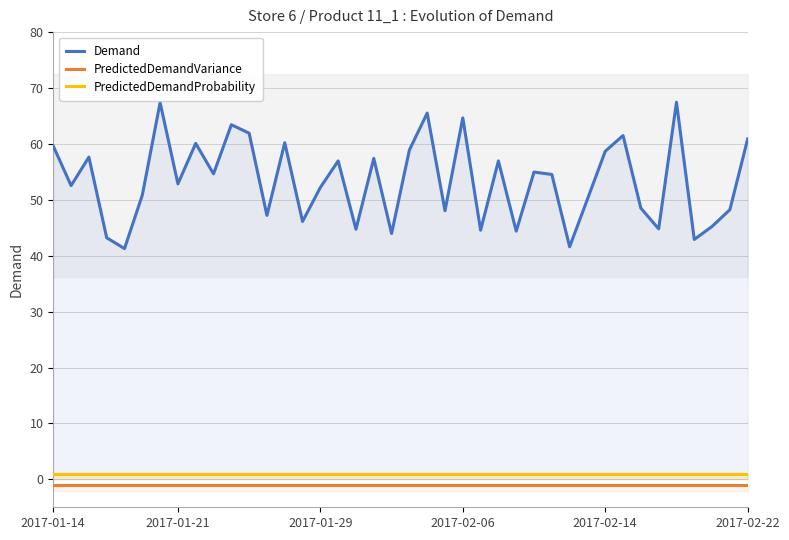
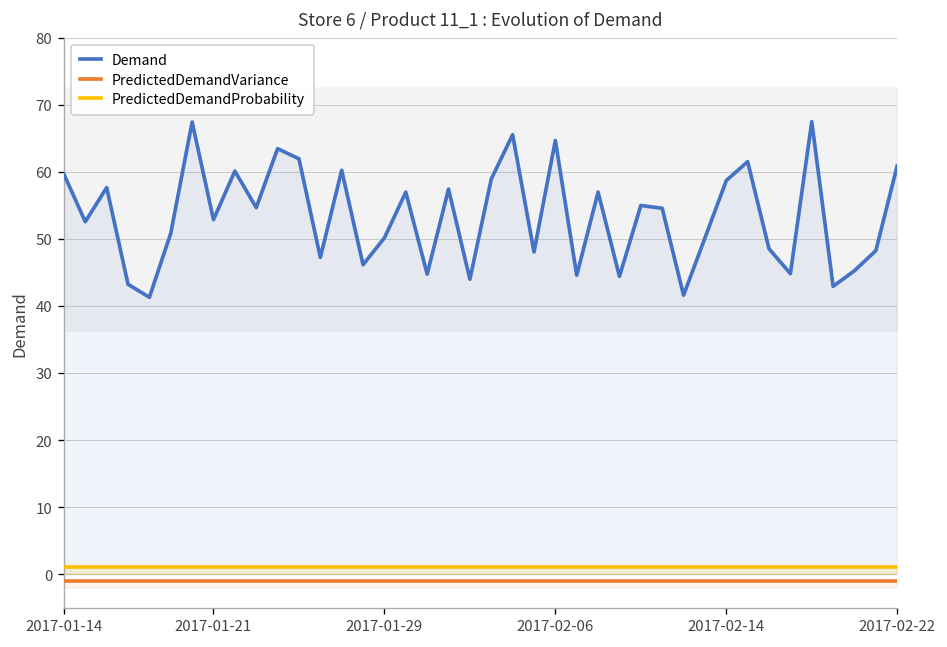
Demand, 2017-01-29: 52 -> 50
